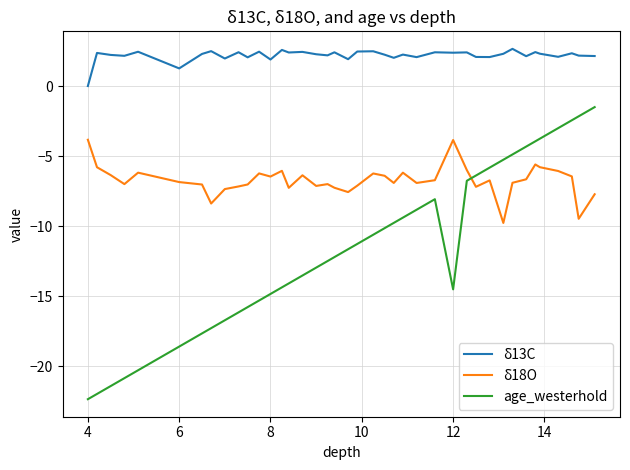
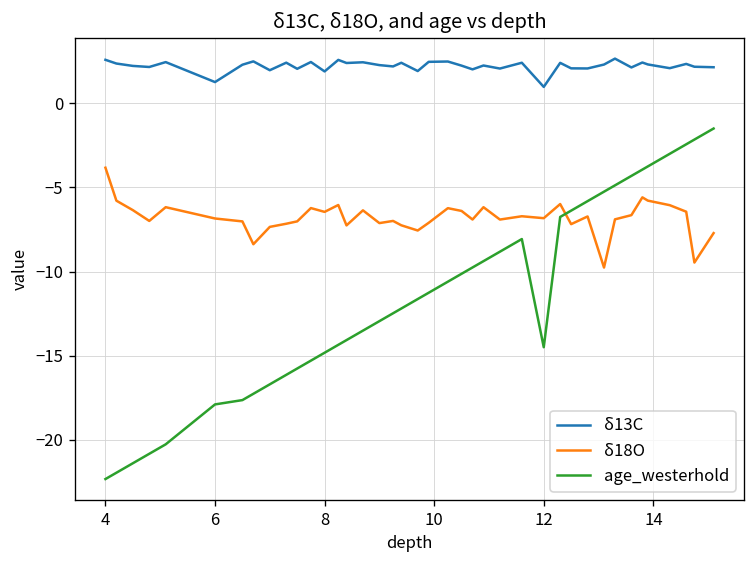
δ13C, 4: 0.0 -> 2.6
age_westerhold, 6: -18.6 -> -17.9
δ13C, 12: 2.4 -> 1.0
δ18O, 12: -3.8 -> -6.8
